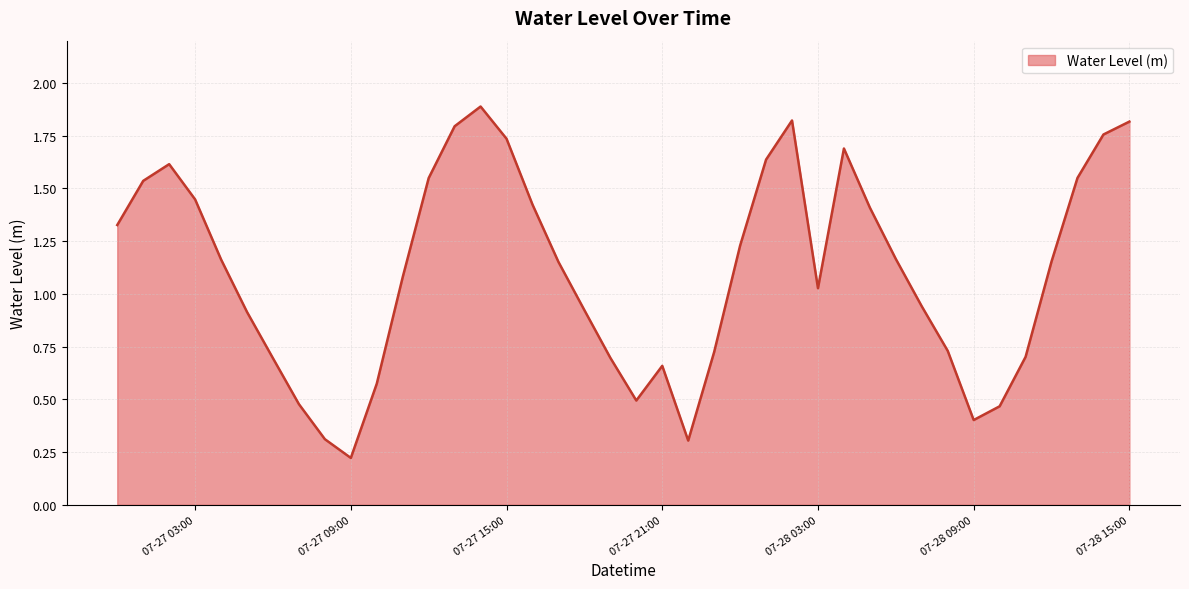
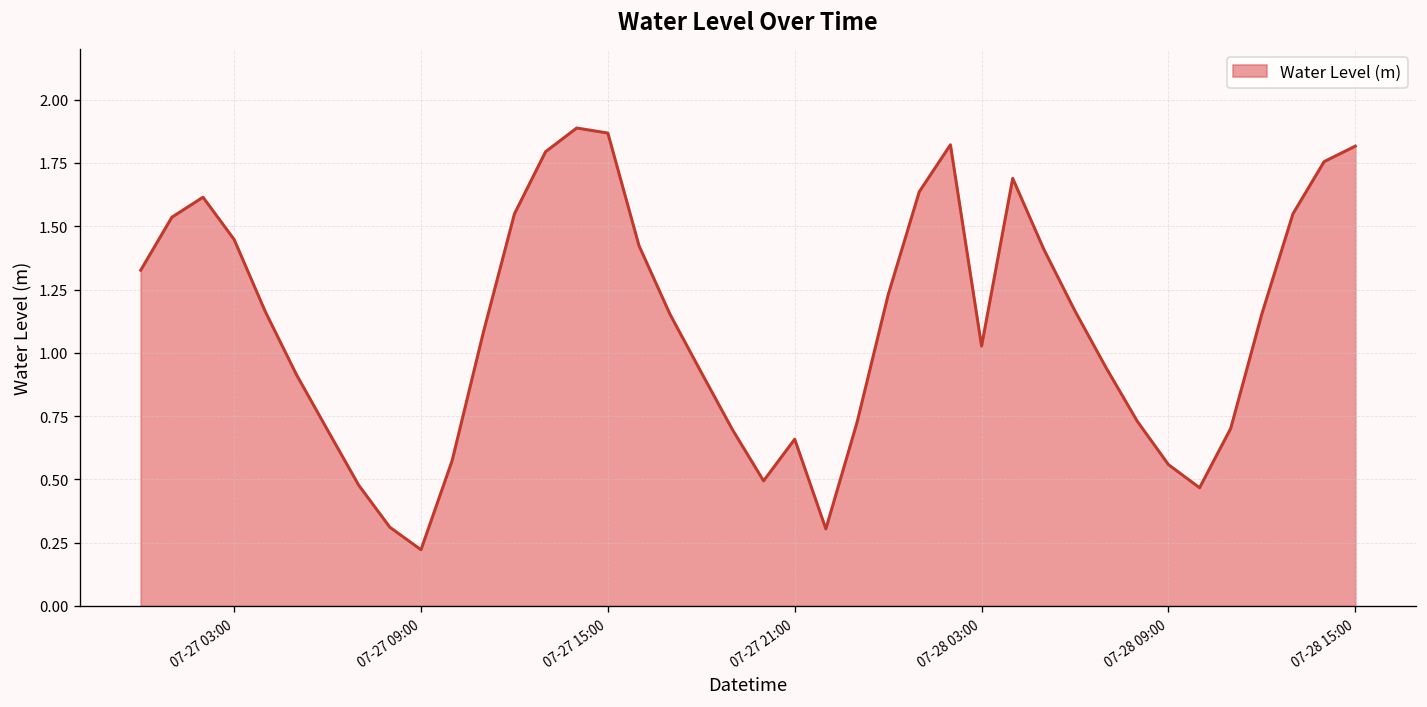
07-27 15:00: 1.74 -> 1.87
07-28 09:00: 0.40 -> 0.56
